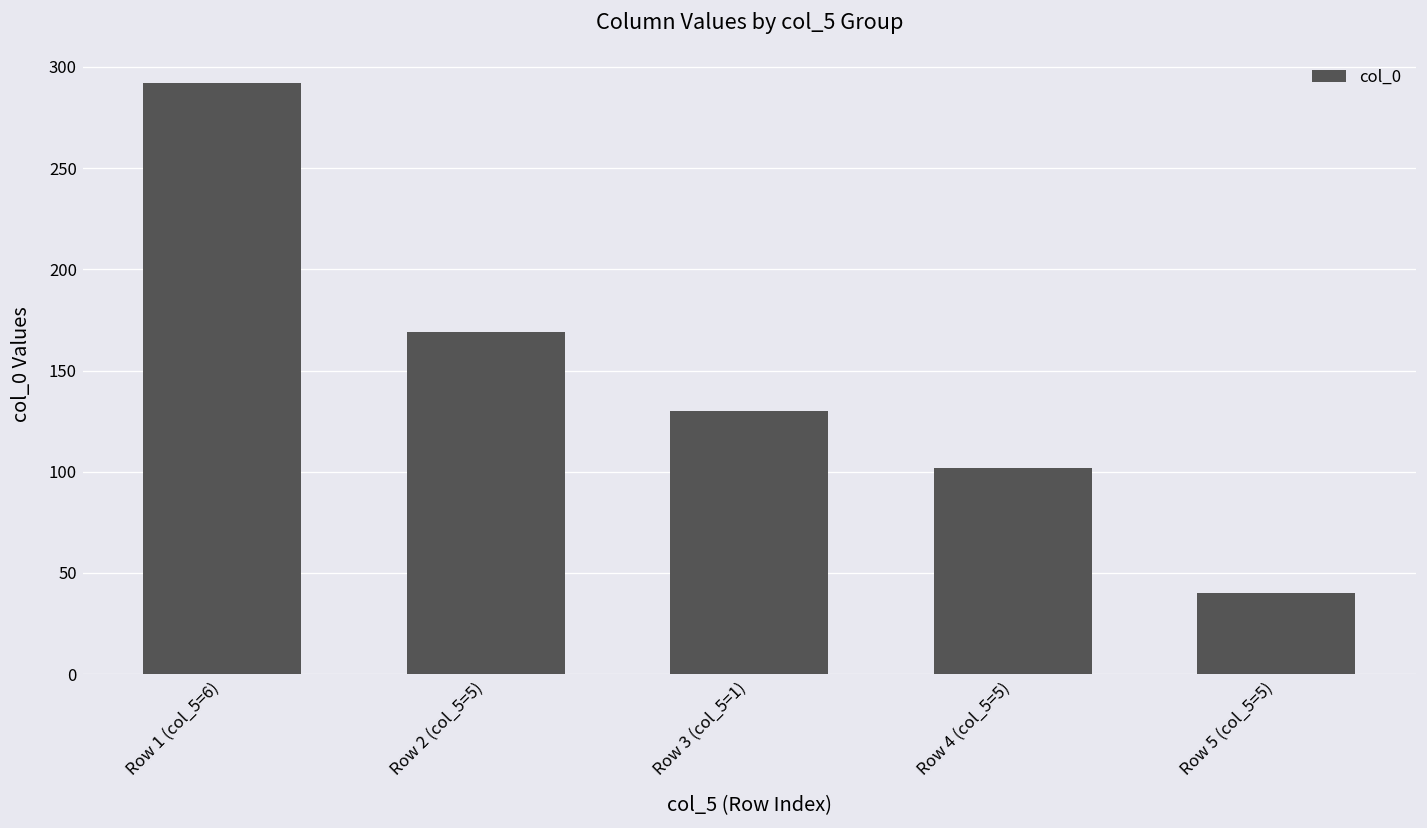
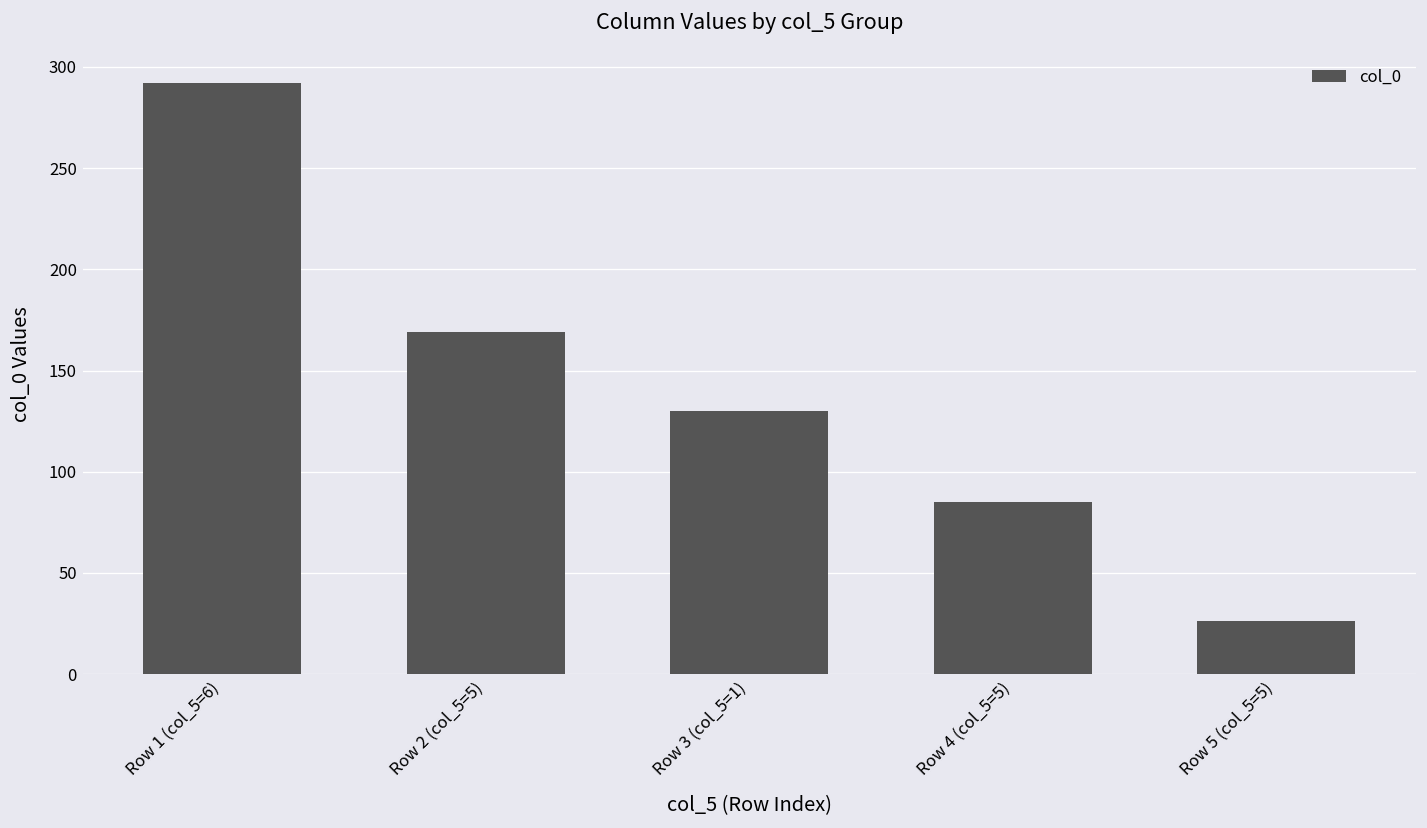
Row 4 (col_5=5): 102 -> 85
Row 5 (col_5=5): 40 -> 26
